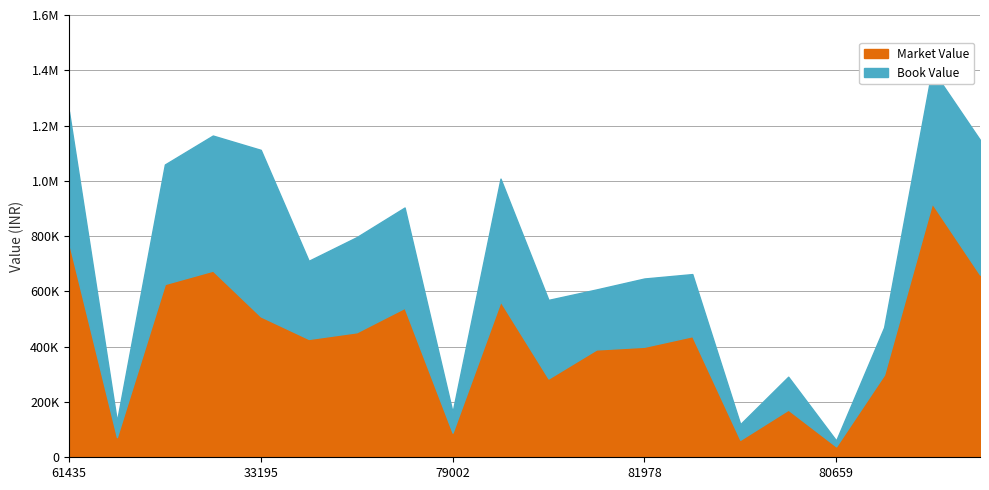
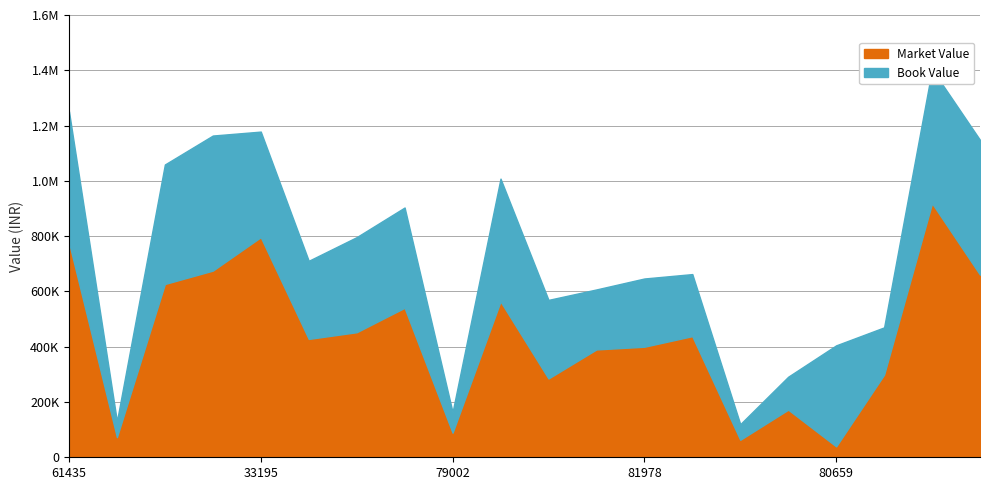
Market Value, 33195: 510000 -> 800000
Book Value, 33195: 600000 -> 380000
Book Value, 80659: 20000 -> 370000
